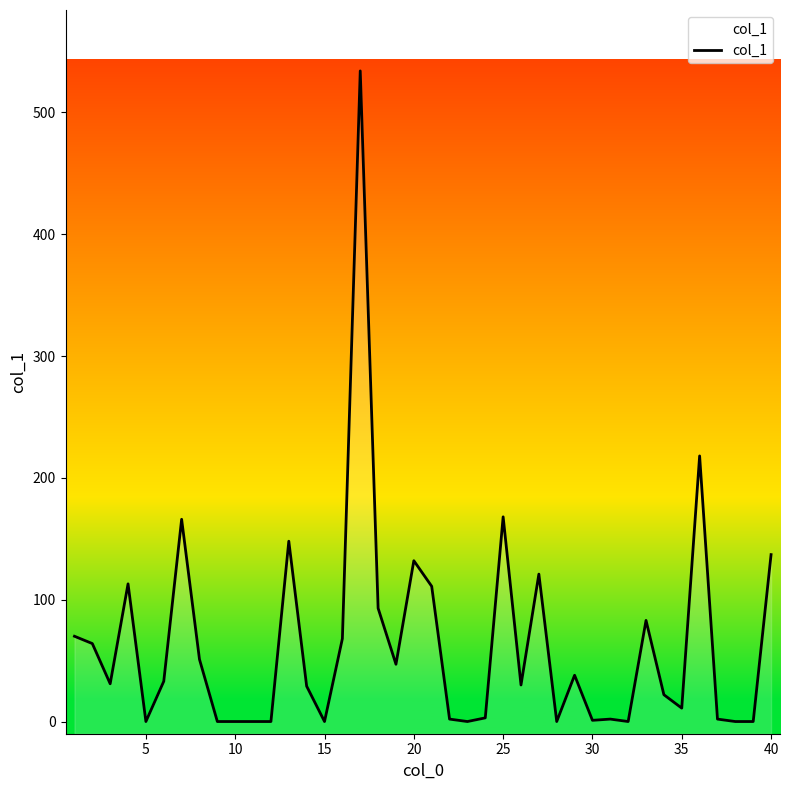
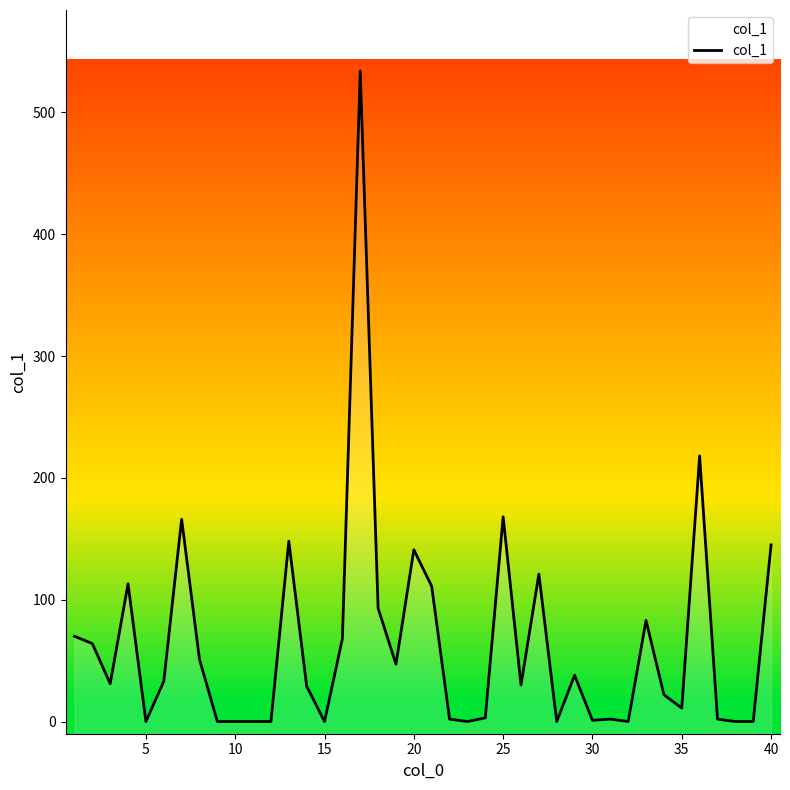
20: 132 -> 141
40: 137 -> 145
